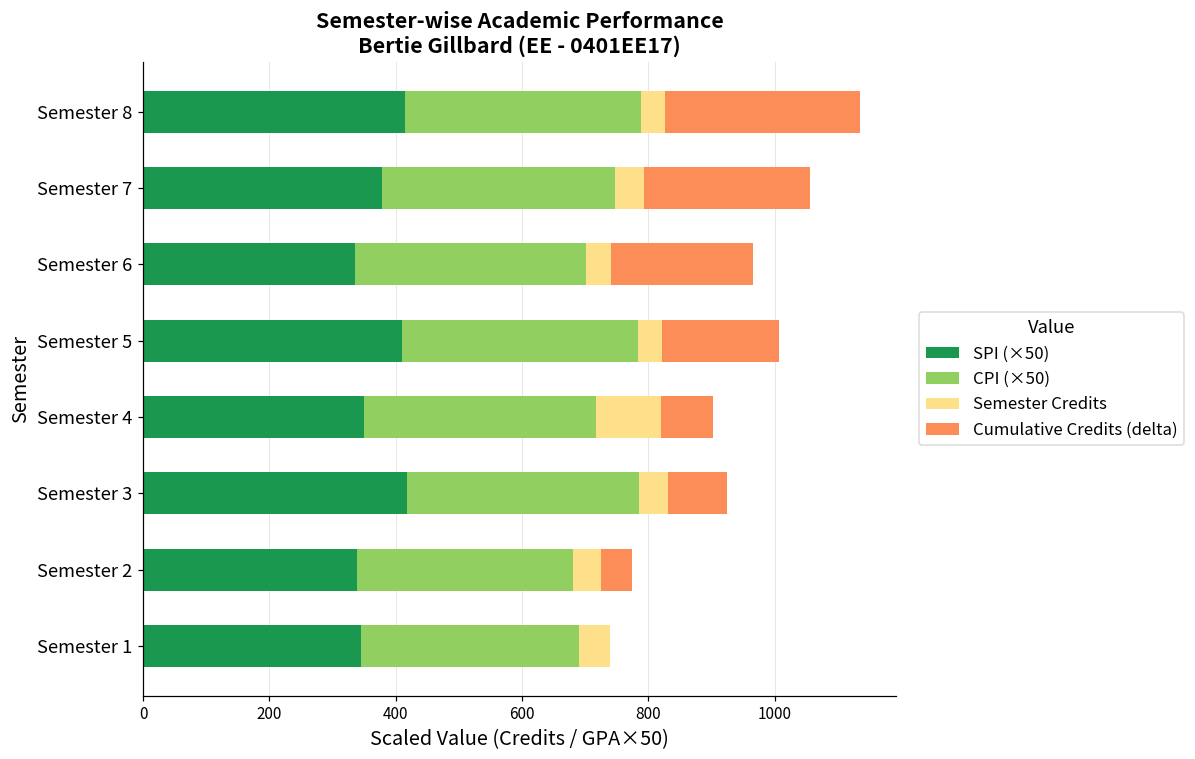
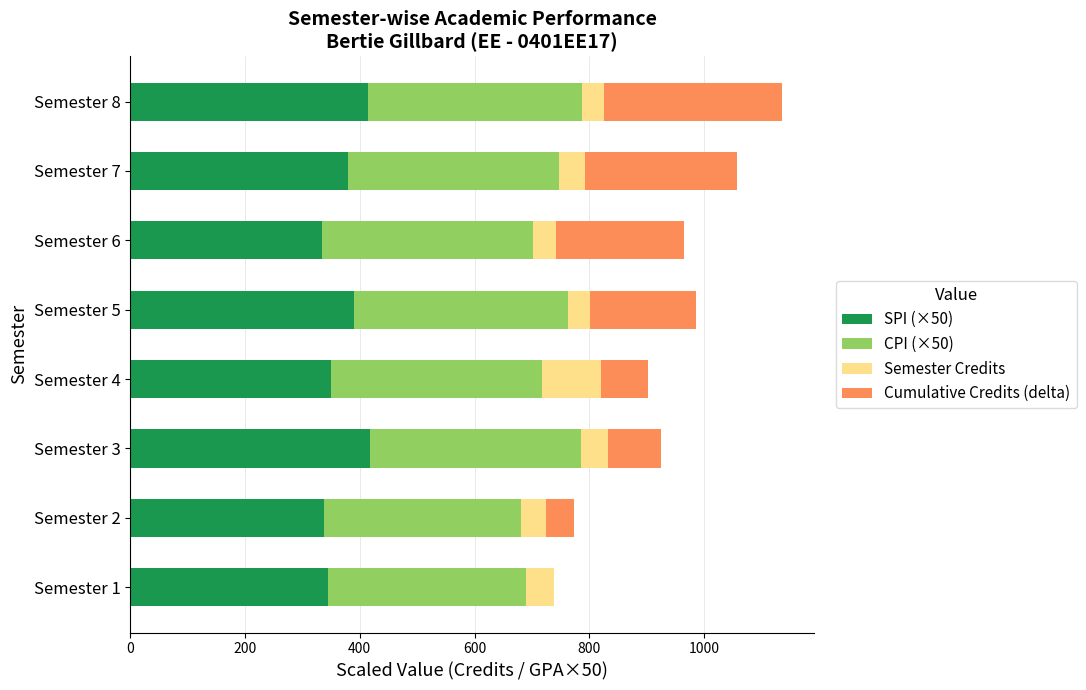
SPI (×50), Semester 5: 410 -> 390
